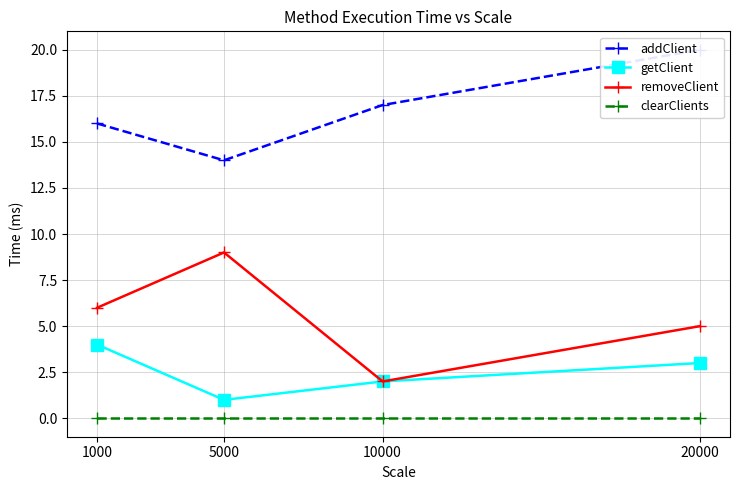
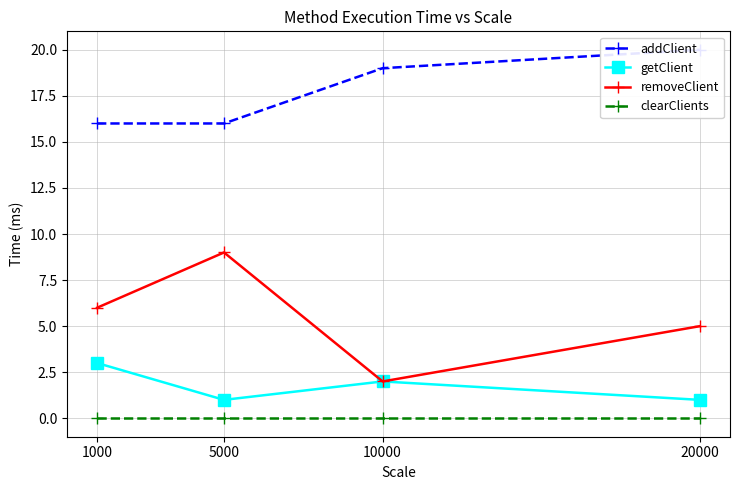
getClient, 1000: 4 -> 3
addClient, 5000: 14 -> 16
addClient, 10000: 17 -> 19
getClient, 20000: 3 -> 1
